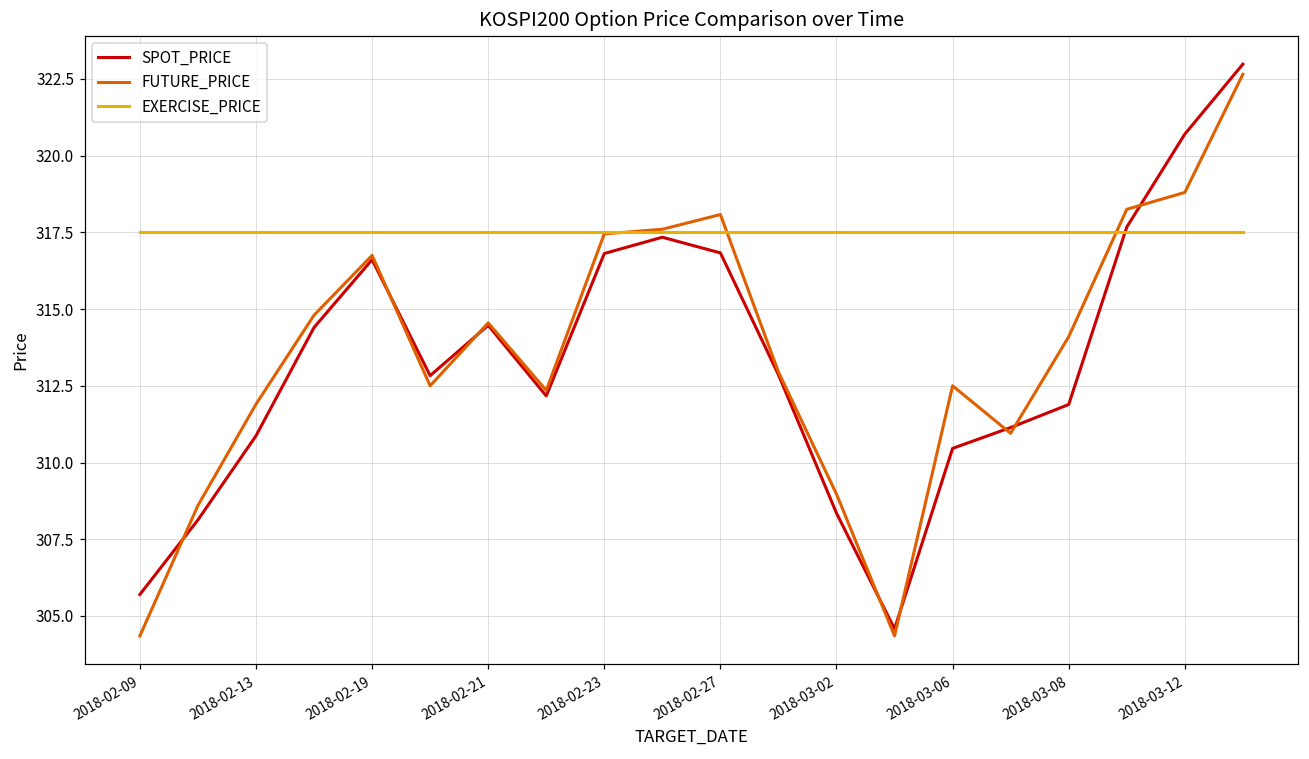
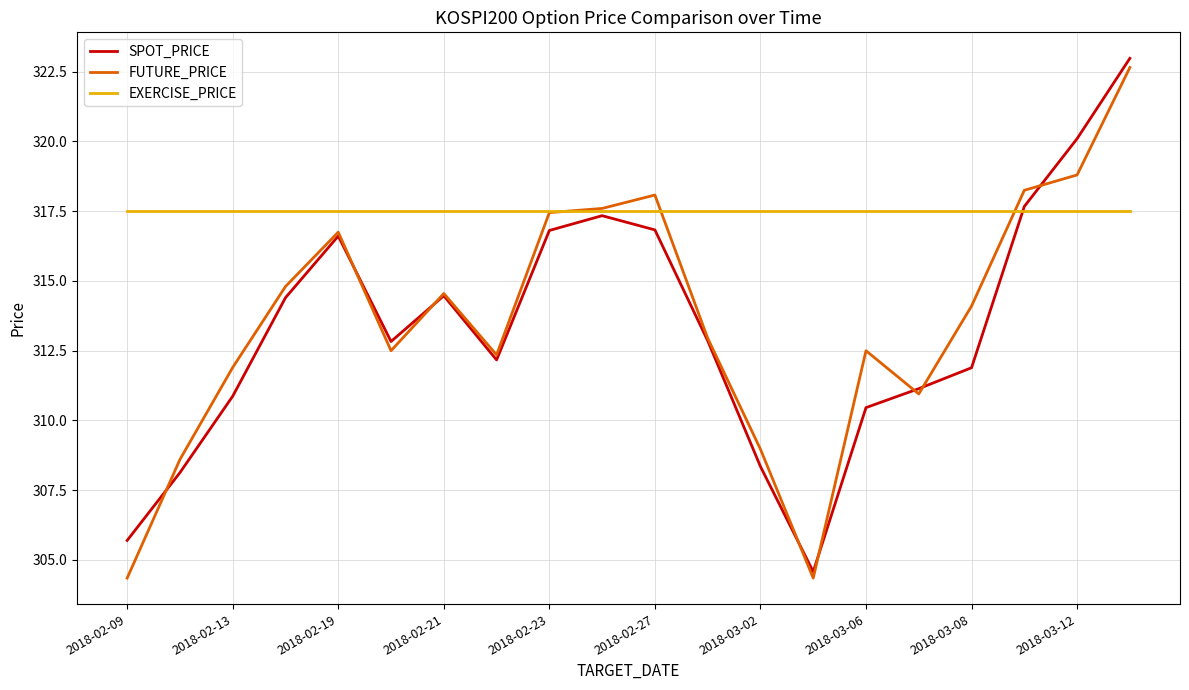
SPOT_PRICE, 2018-03-12: 320.7 -> 320.1
